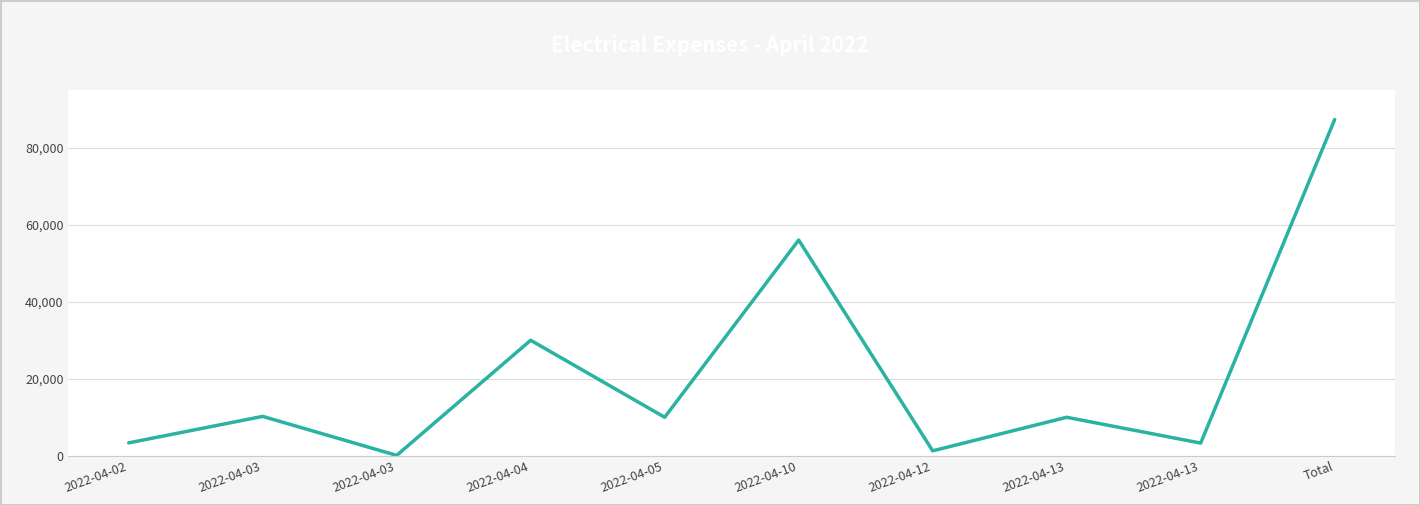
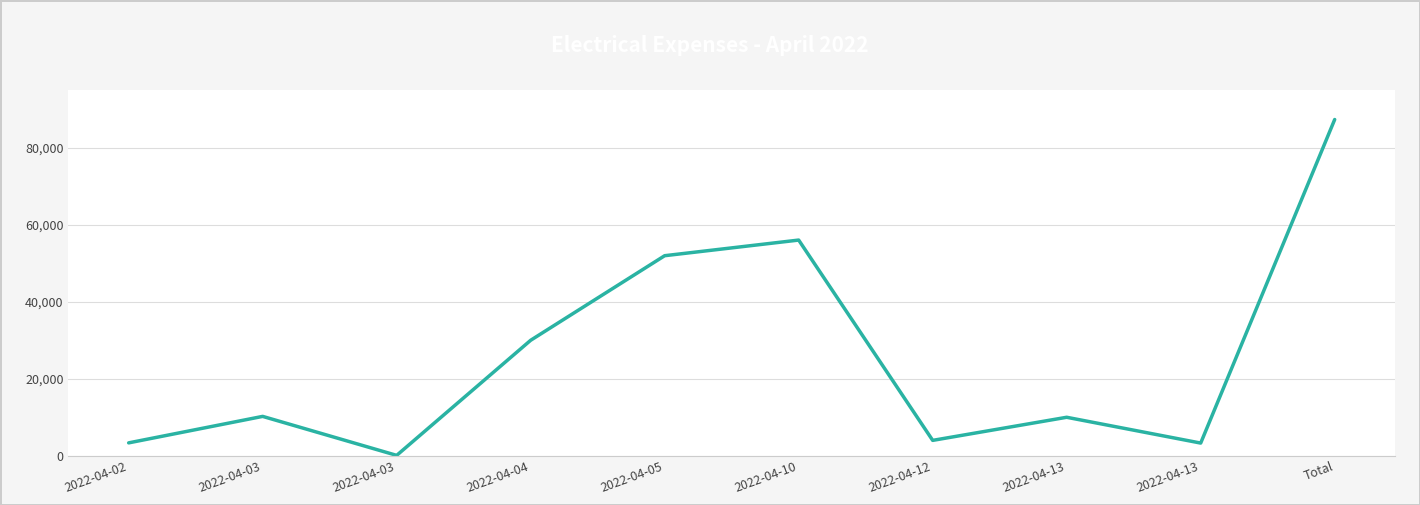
2022-04-05: 10,000 -> 52,000
2022-04-12: 1,000 -> 4,000
